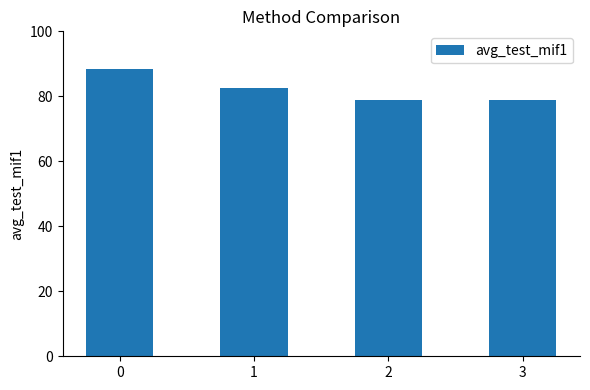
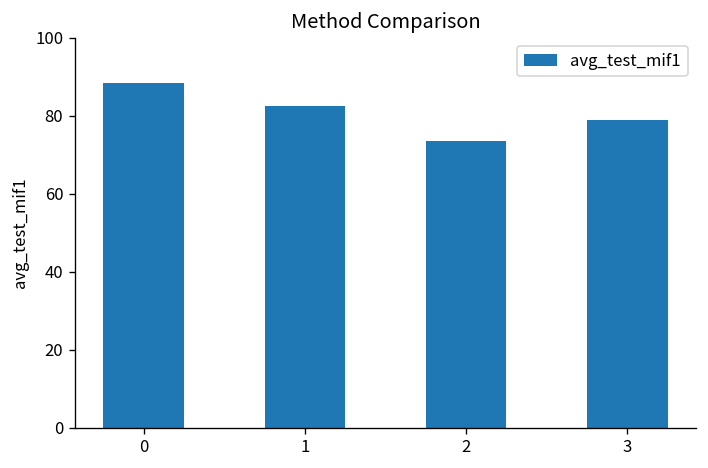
2: 79 -> 73
